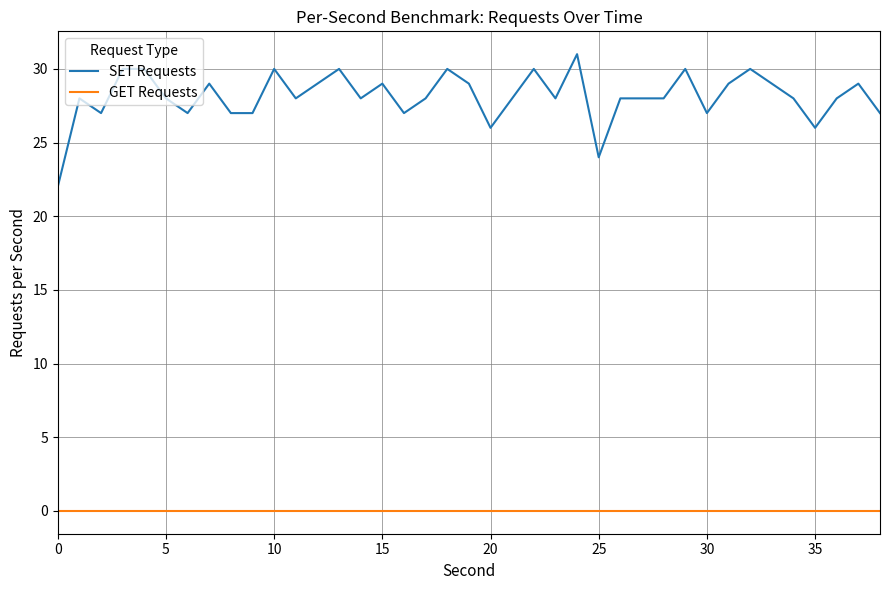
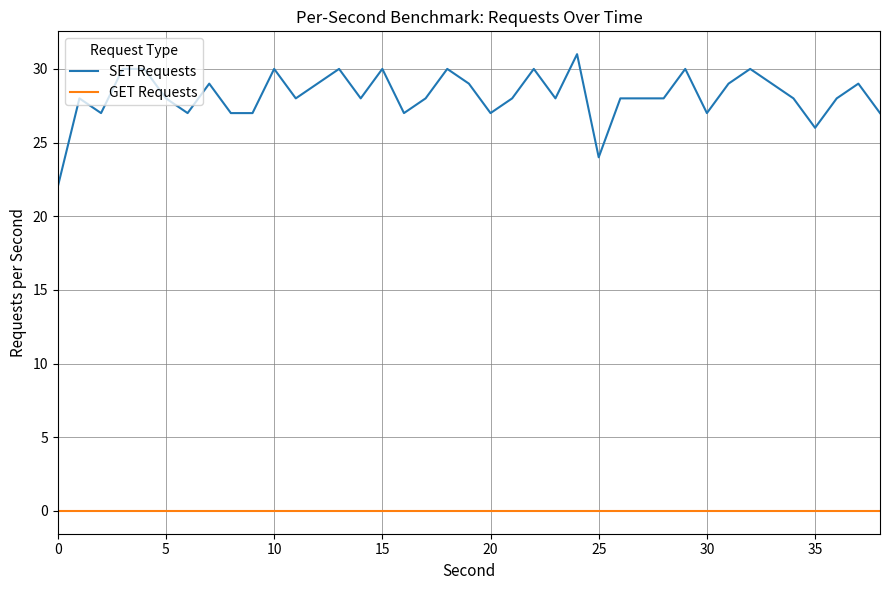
SET Requests, 15: 29 -> 30
SET Requests, 20: 26 -> 27
